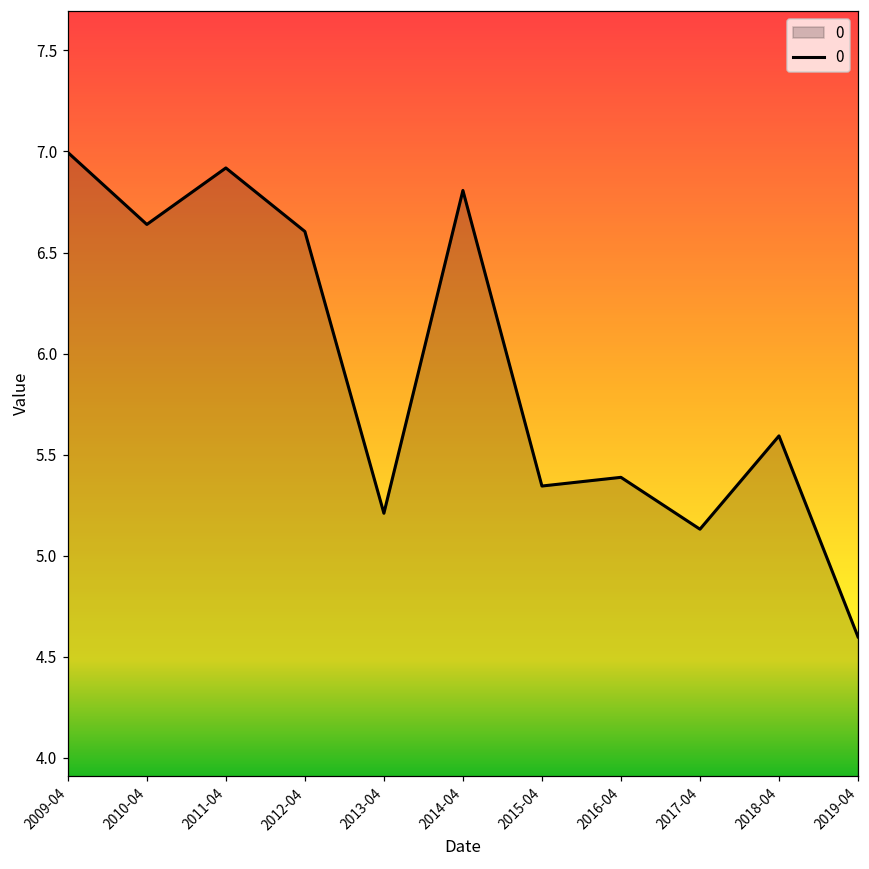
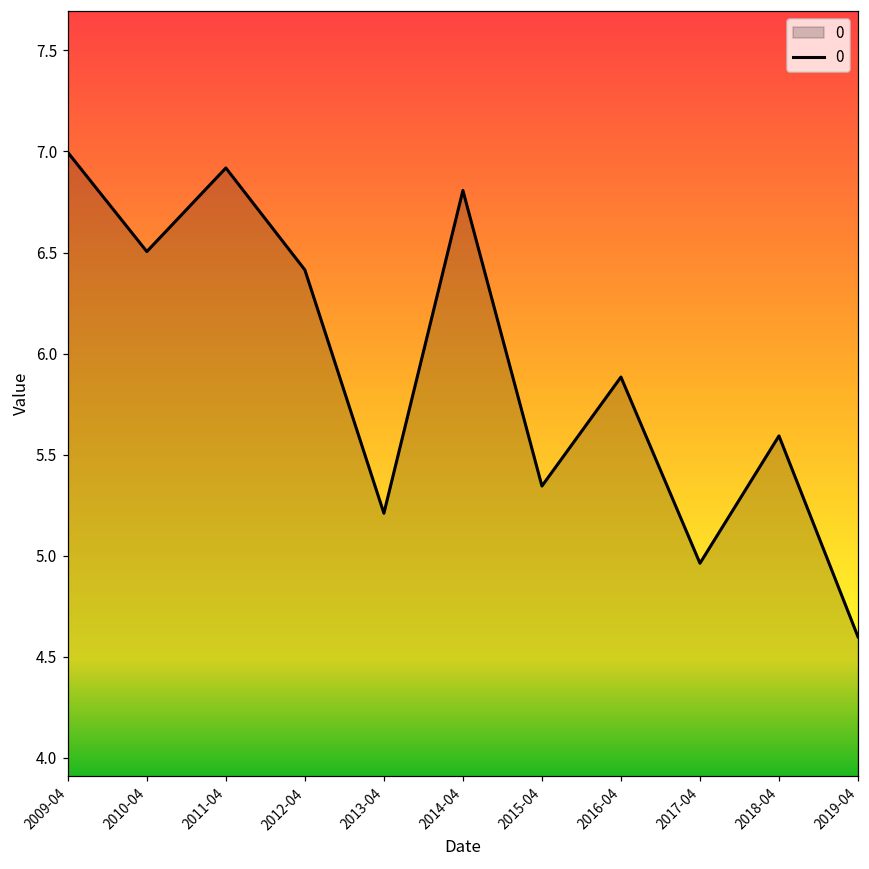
2010-04: 6.64 -> 6.50
2012-04: 6.60 -> 6.41
2016-04: 5.39 -> 5.88
2017-04: 5.13 -> 4.96
